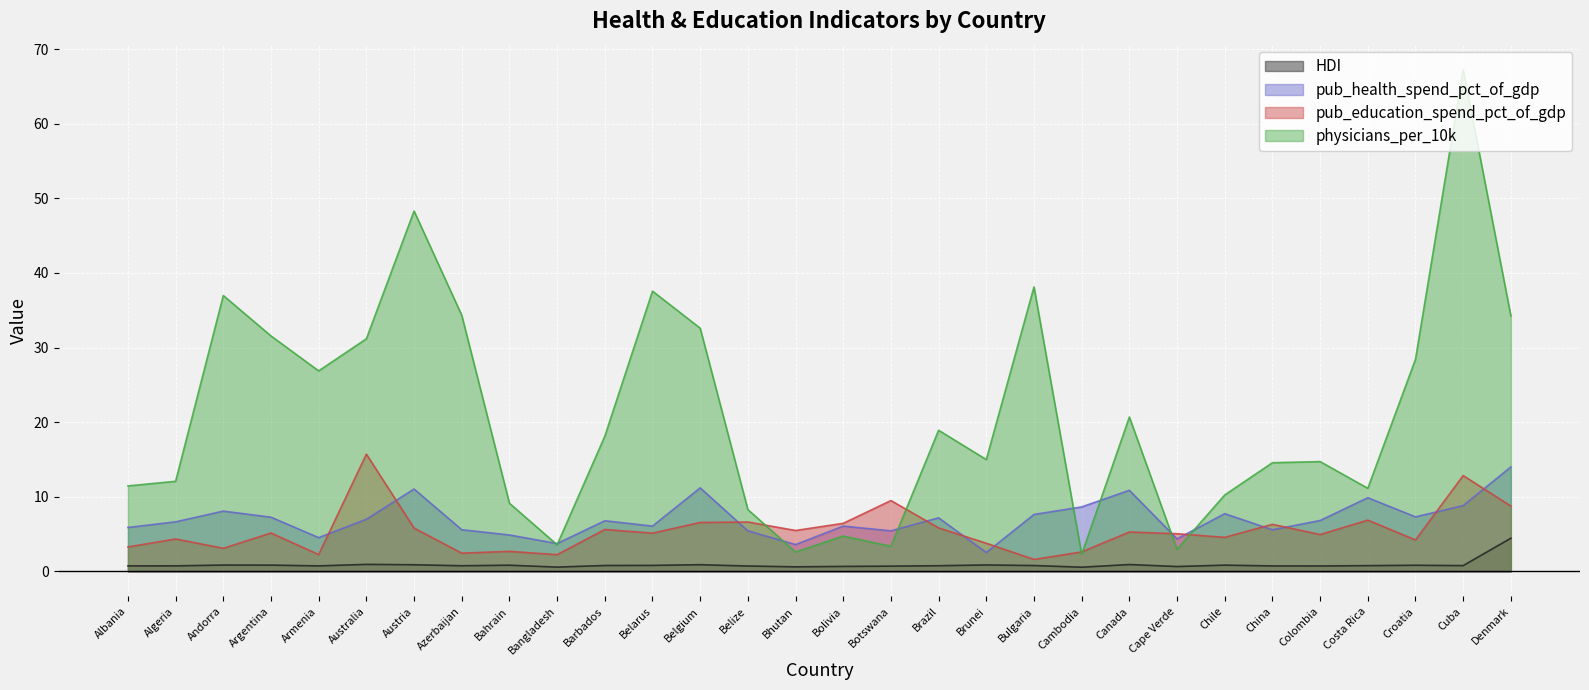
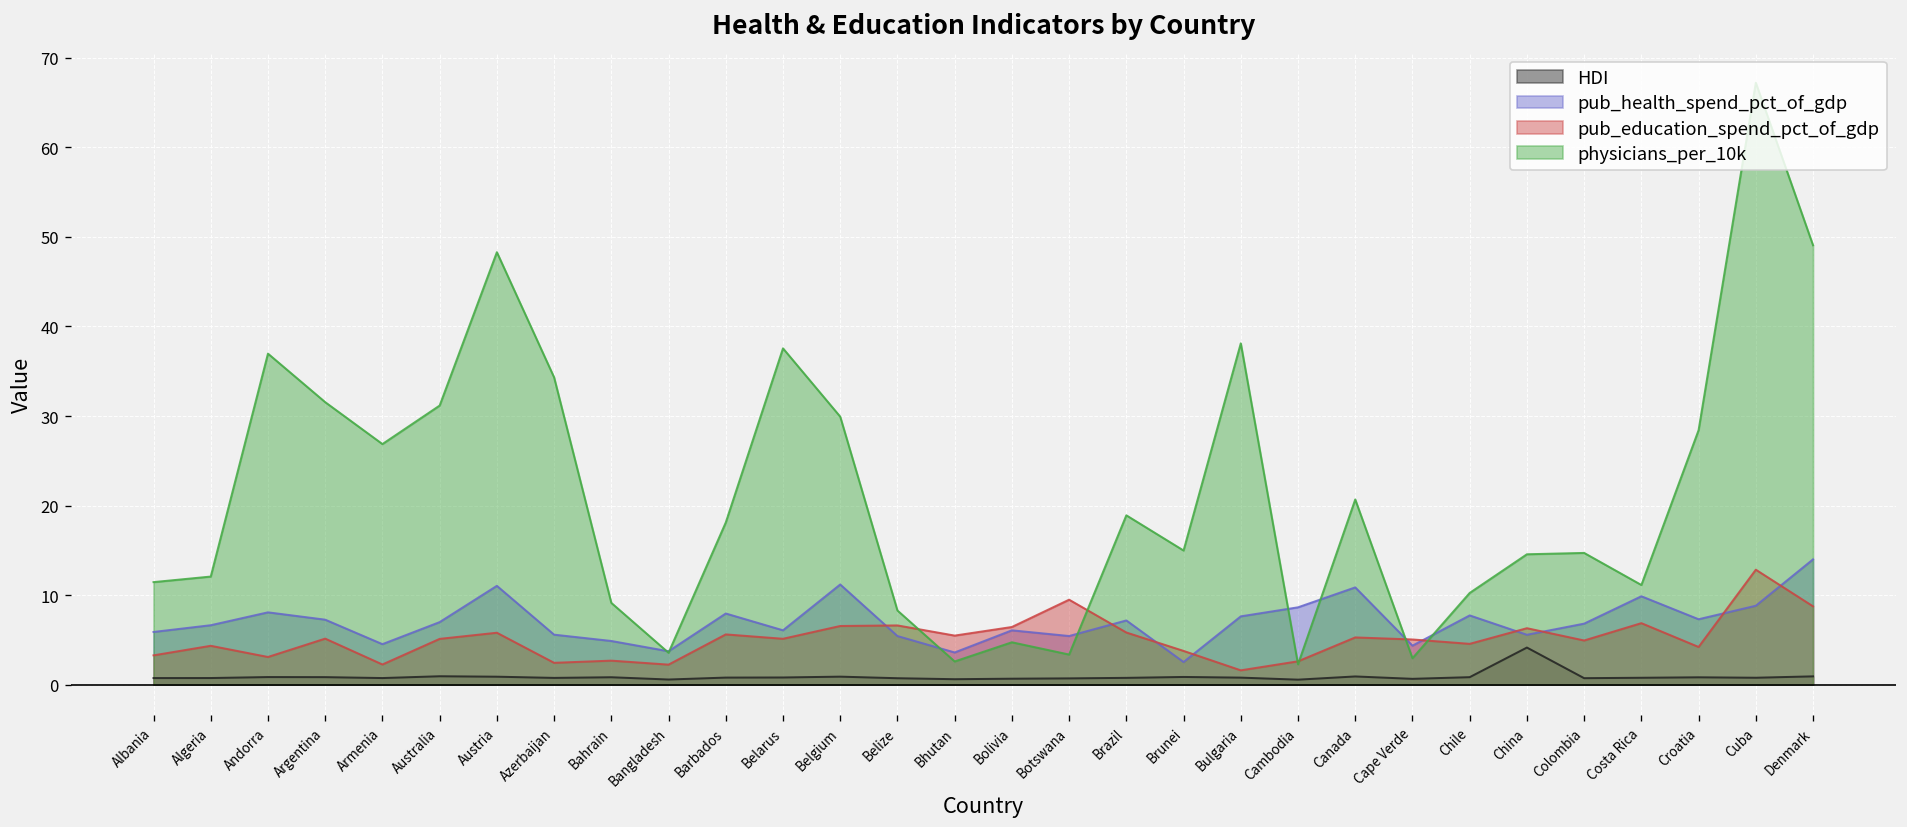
pub_education_spend_pct_of_gdp, Australia: 16 -> 5
pub_health_spend_pct_of_gdp, Barbados: 7 -> 8
physicians_per_10k, Belgium: 33 -> 30
HDI, China: 1 -> 4
HDI, Denmark: 4 -> 1
physicians_per_10k, Denmark: 34 -> 49
